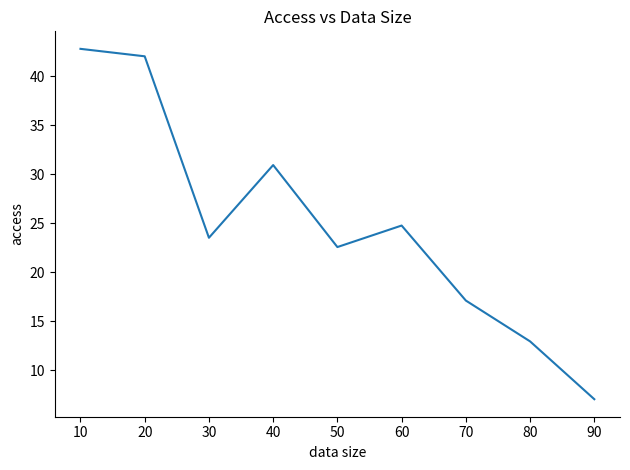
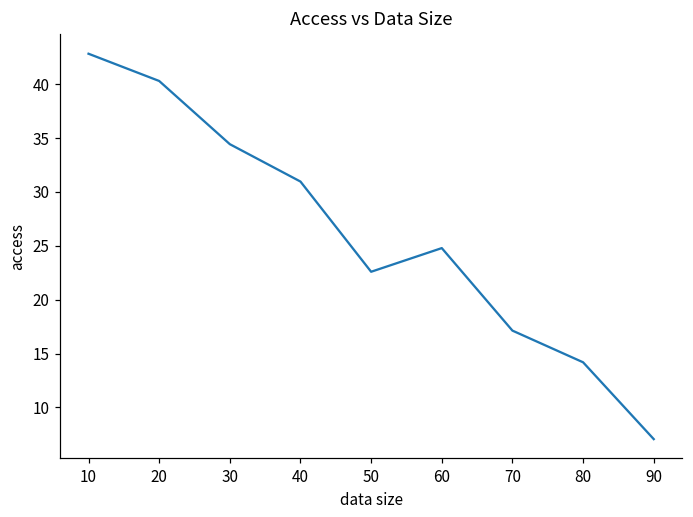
20: 42 -> 40
30: 24 -> 34
80: 13 -> 14
